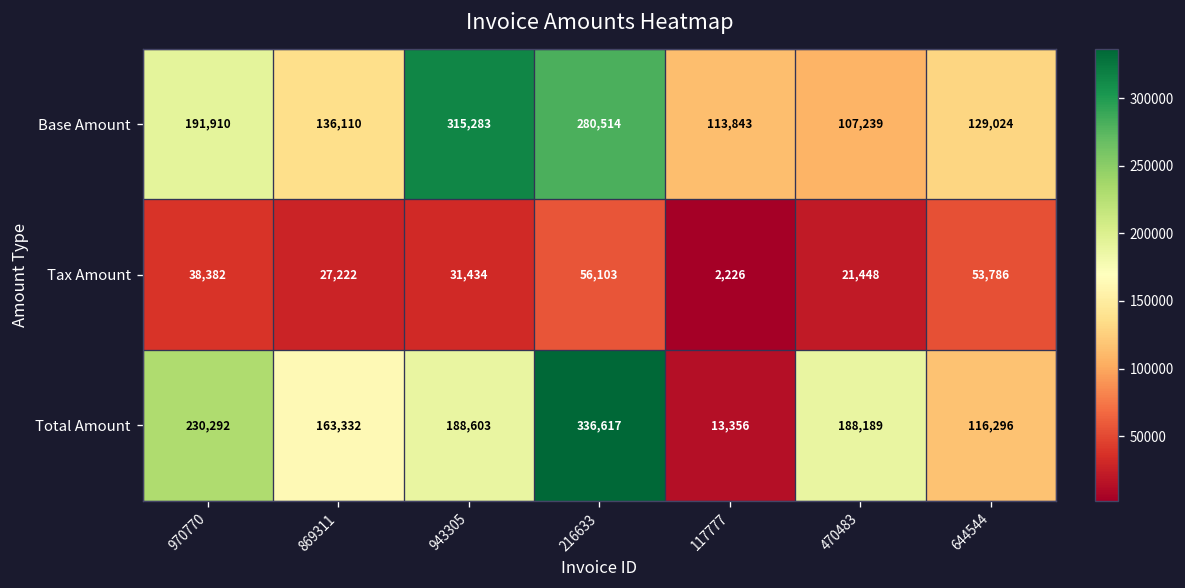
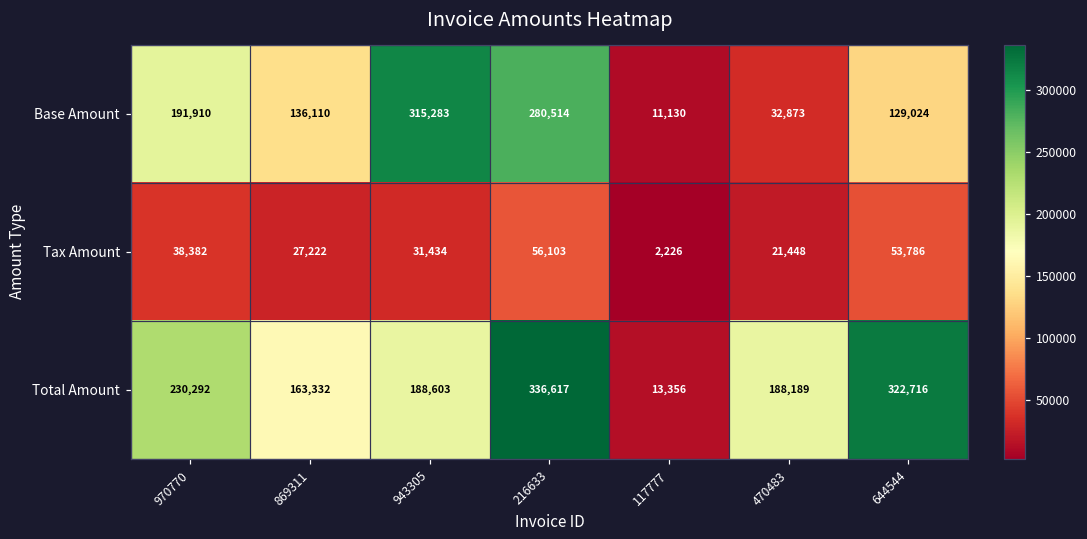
Base Amount, 117777: 113,843 -> 11,130
Base Amount, 470483: 107,239 -> 32,873
Total Amount, 644544: 116,296 -> 322,716
